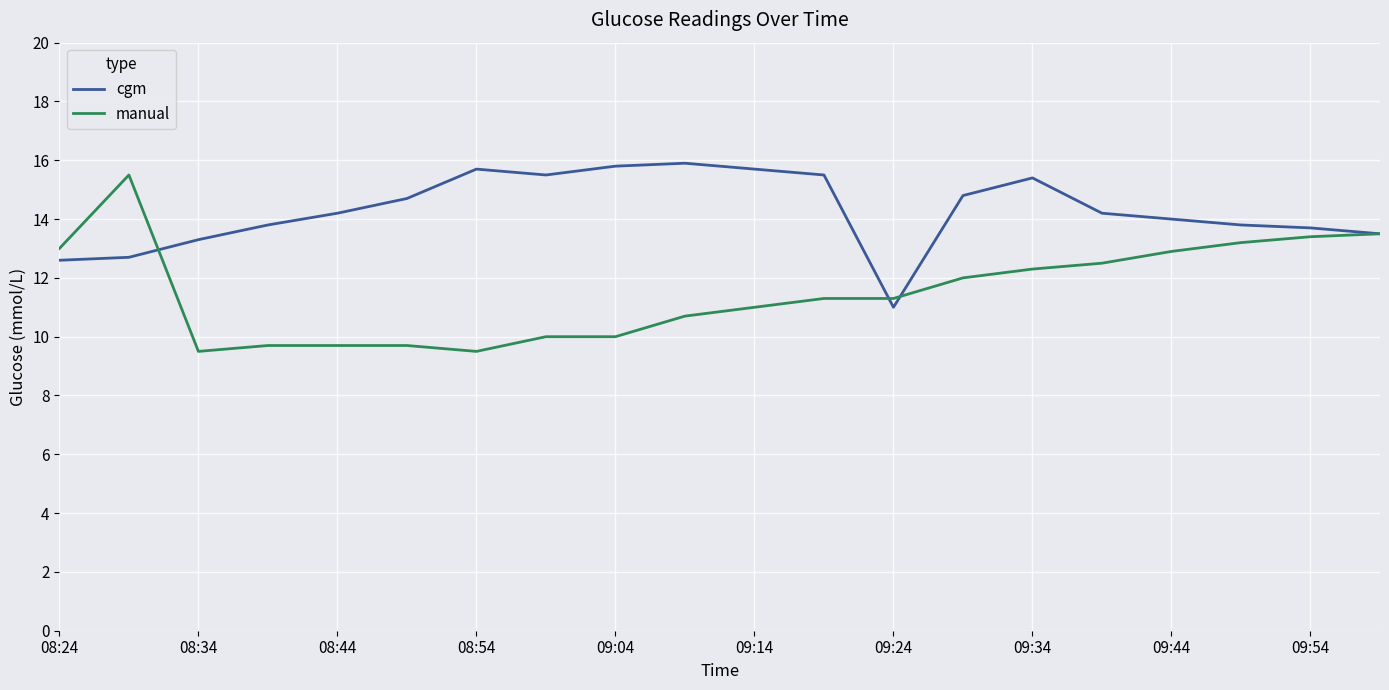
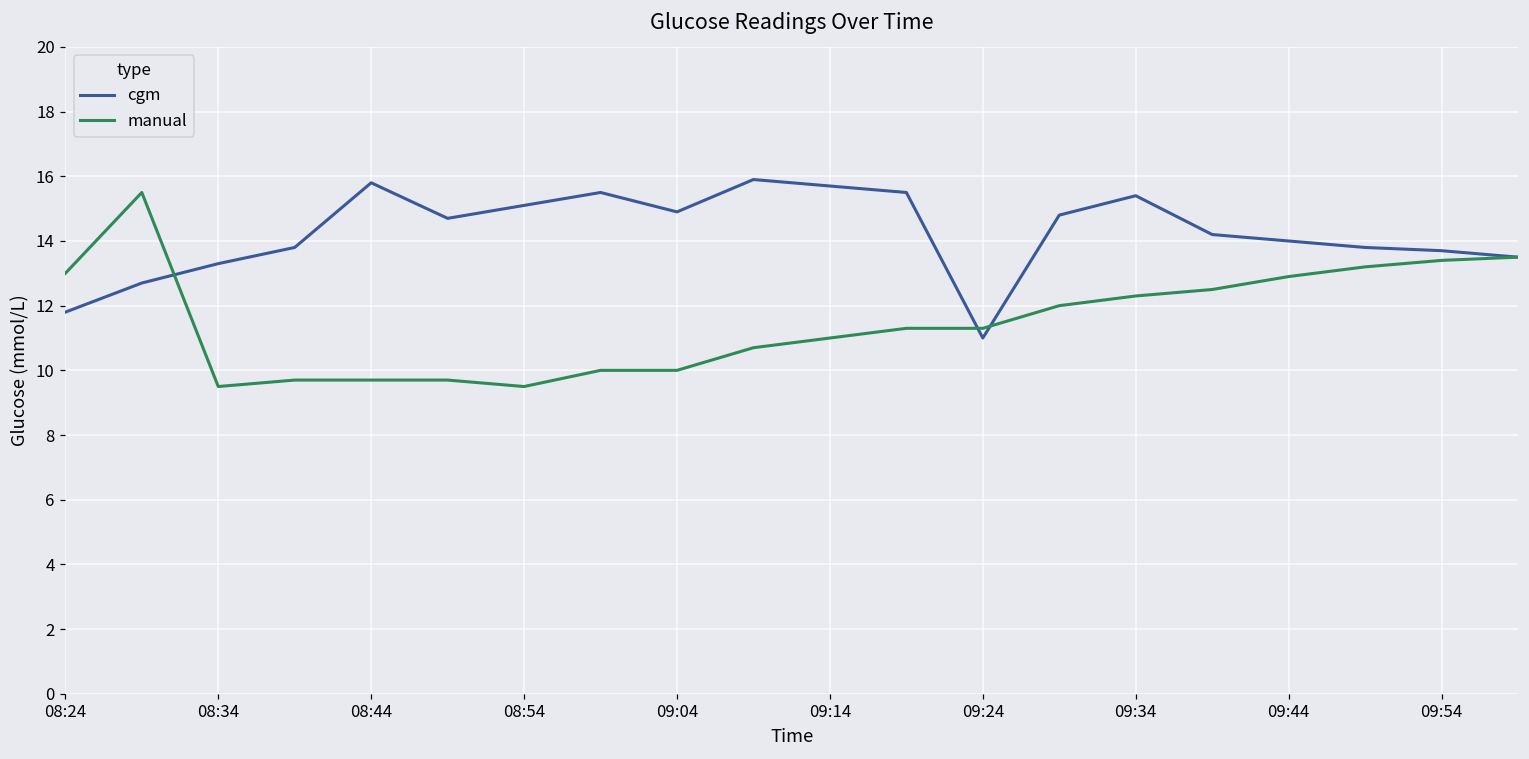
cgm, 08:24: 12.6 -> 11.8
cgm, 08:44: 14.2 -> 15.8
cgm, 08:54: 15.7 -> 15.1
cgm, 09:04: 15.8 -> 14.9
